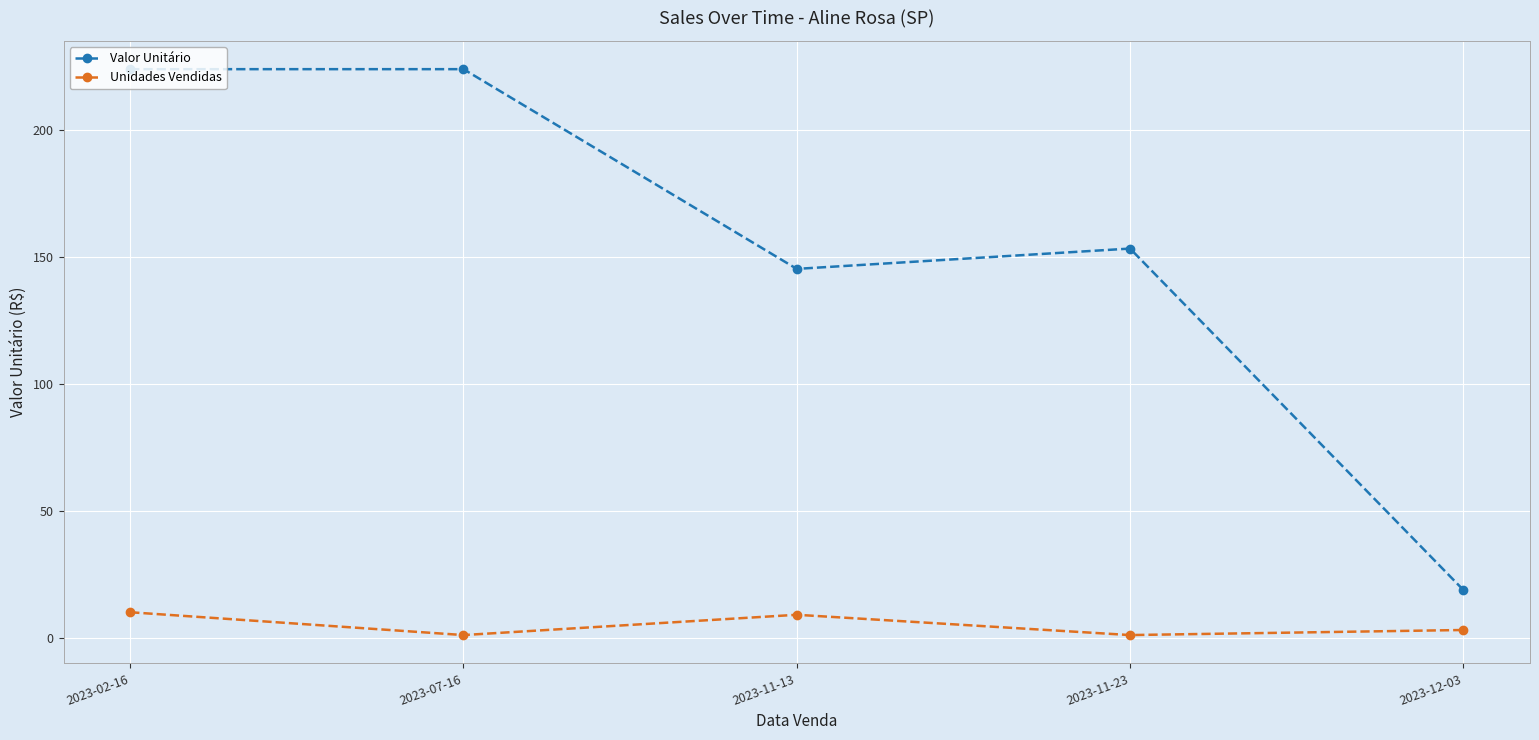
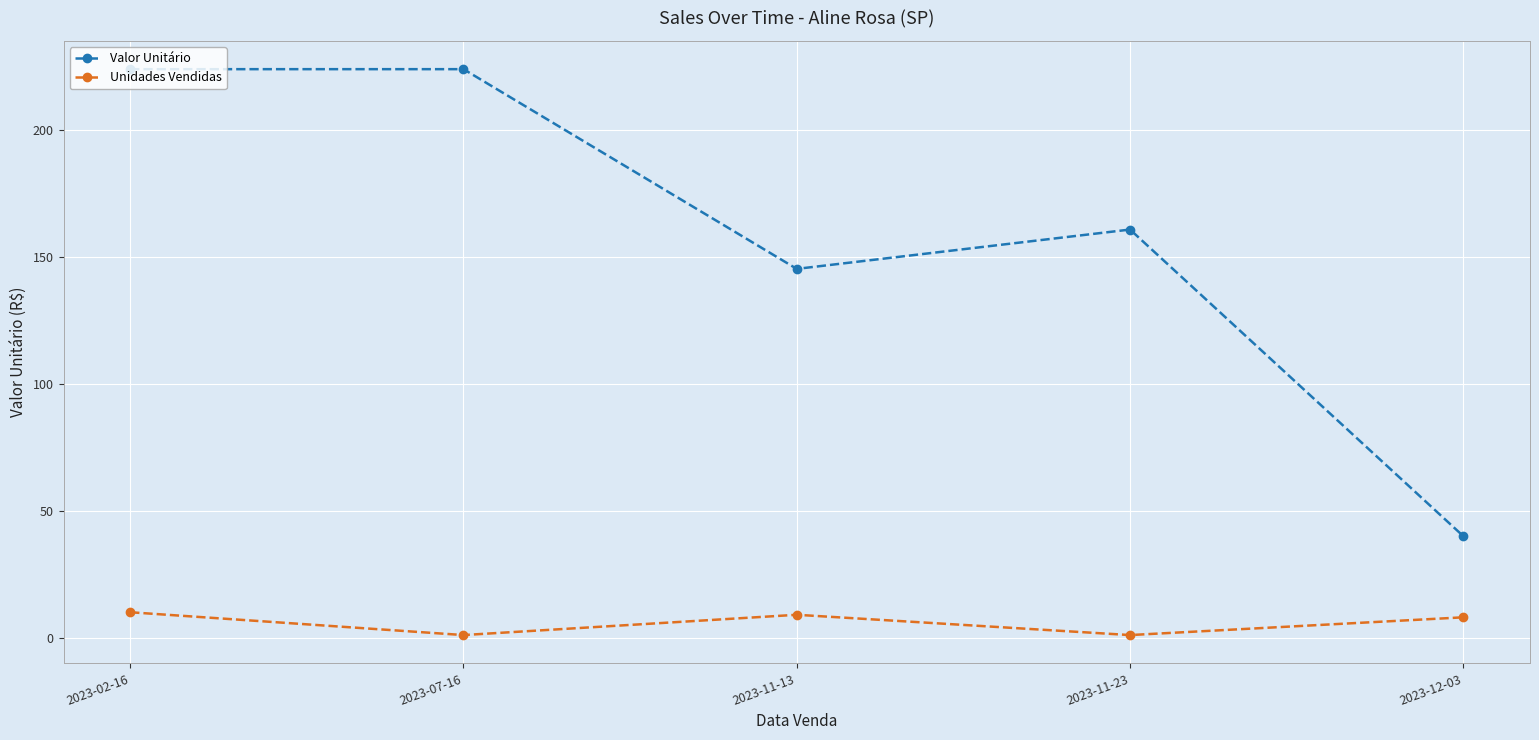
Valor Unitário, 2023-11-23: 153 -> 161
Valor Unitário, 2023-12-03: 19 -> 40
Unidades Vendidas, 2023-12-03: 3 -> 8
